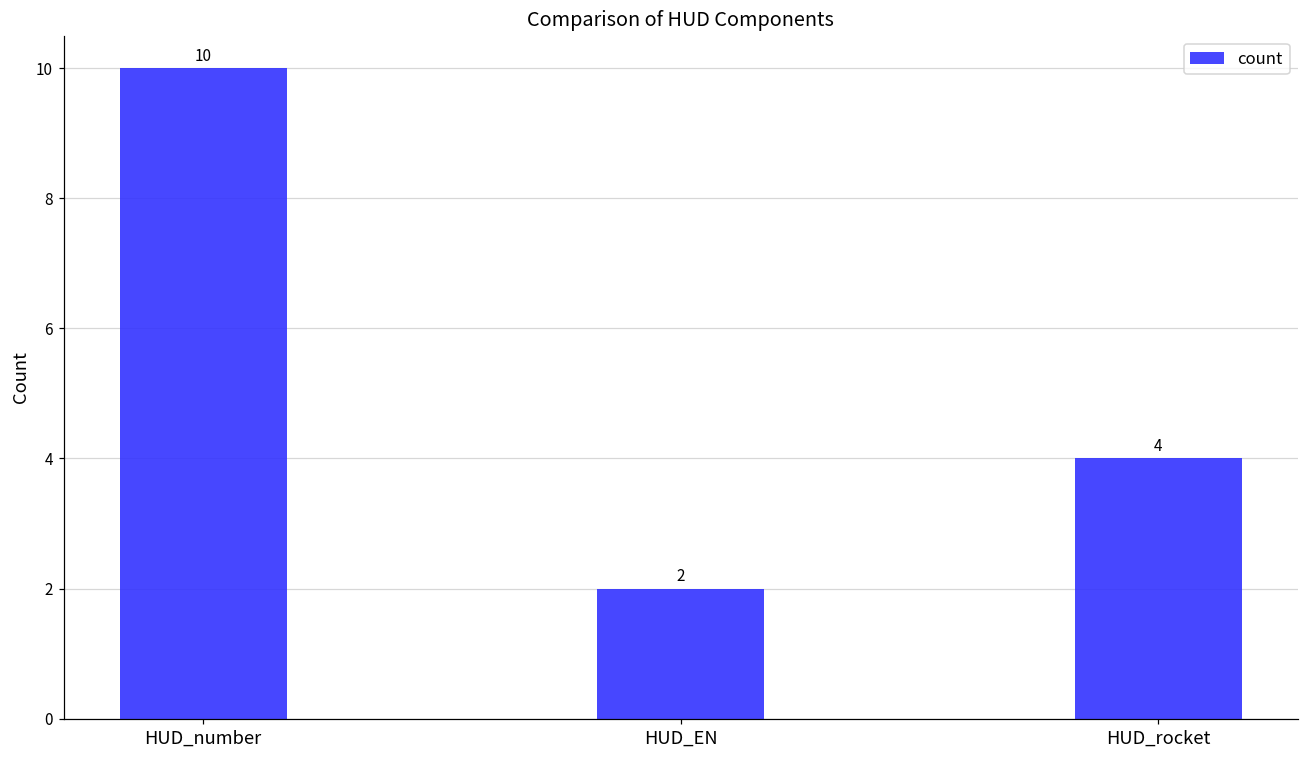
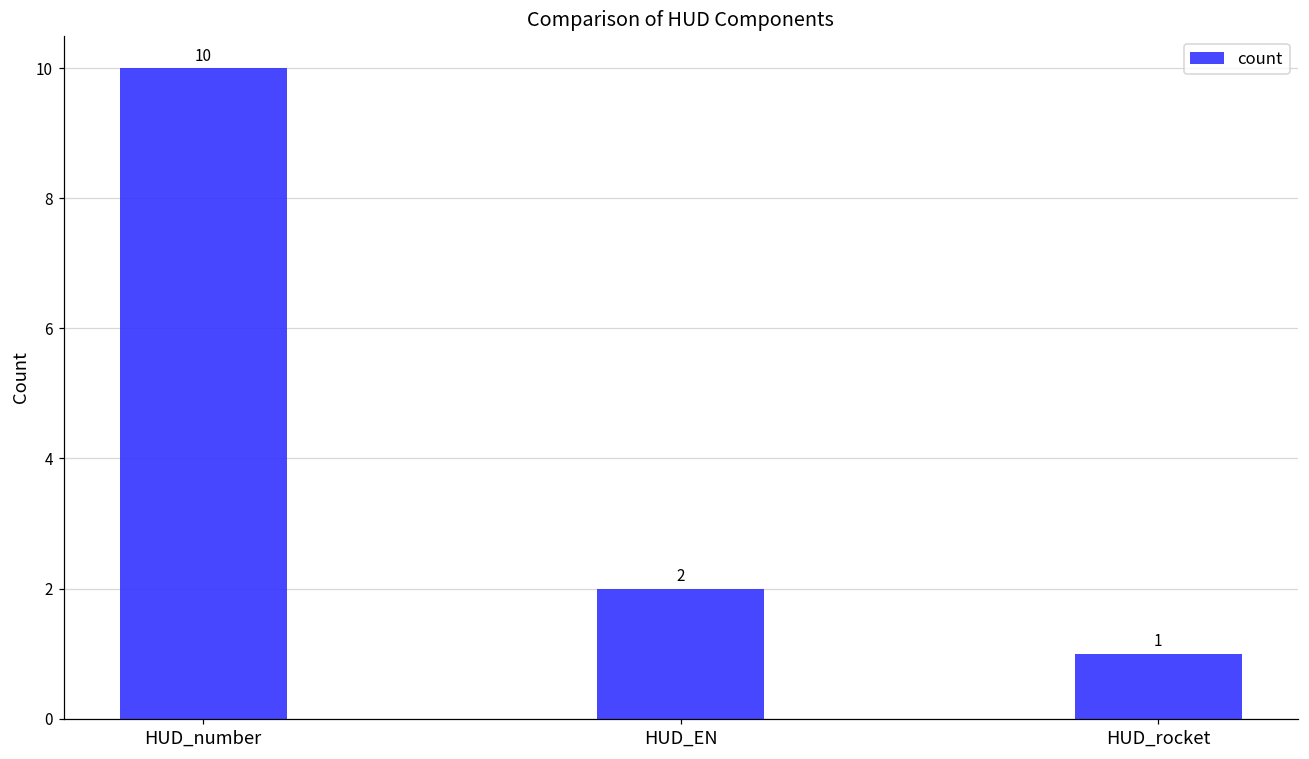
HUD_rocket: 4 -> 1
